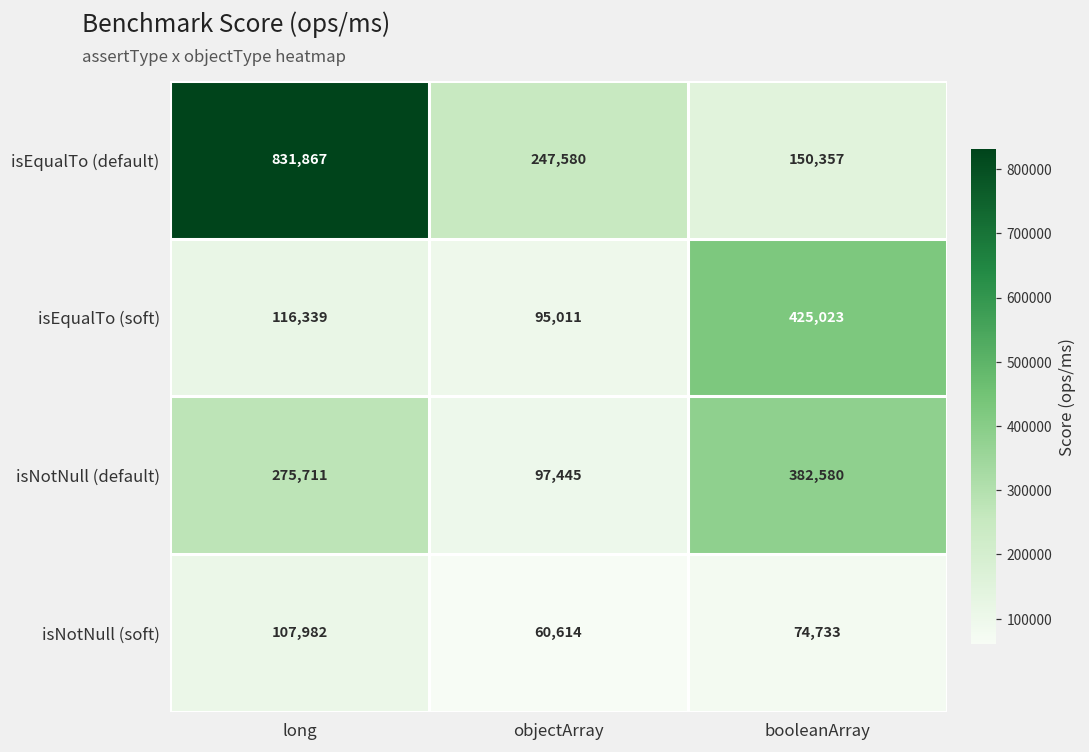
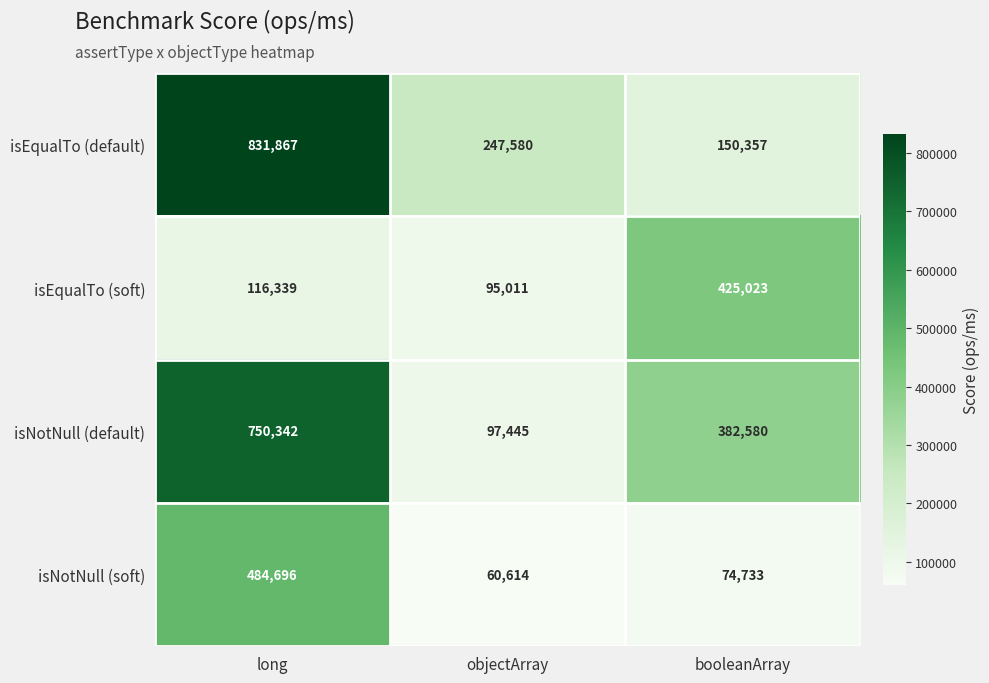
isNotNull (default), long: 275,711 -> 750,342
isNotNull (soft), long: 107,982 -> 484,696
